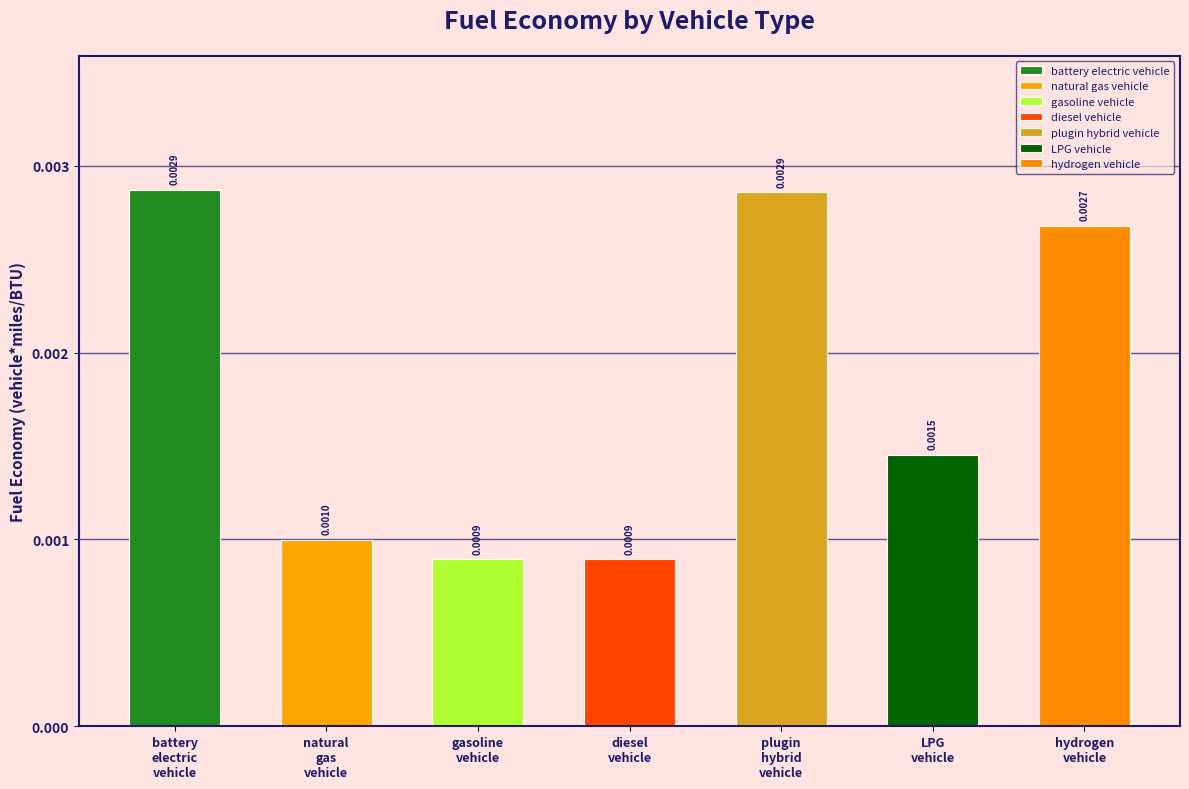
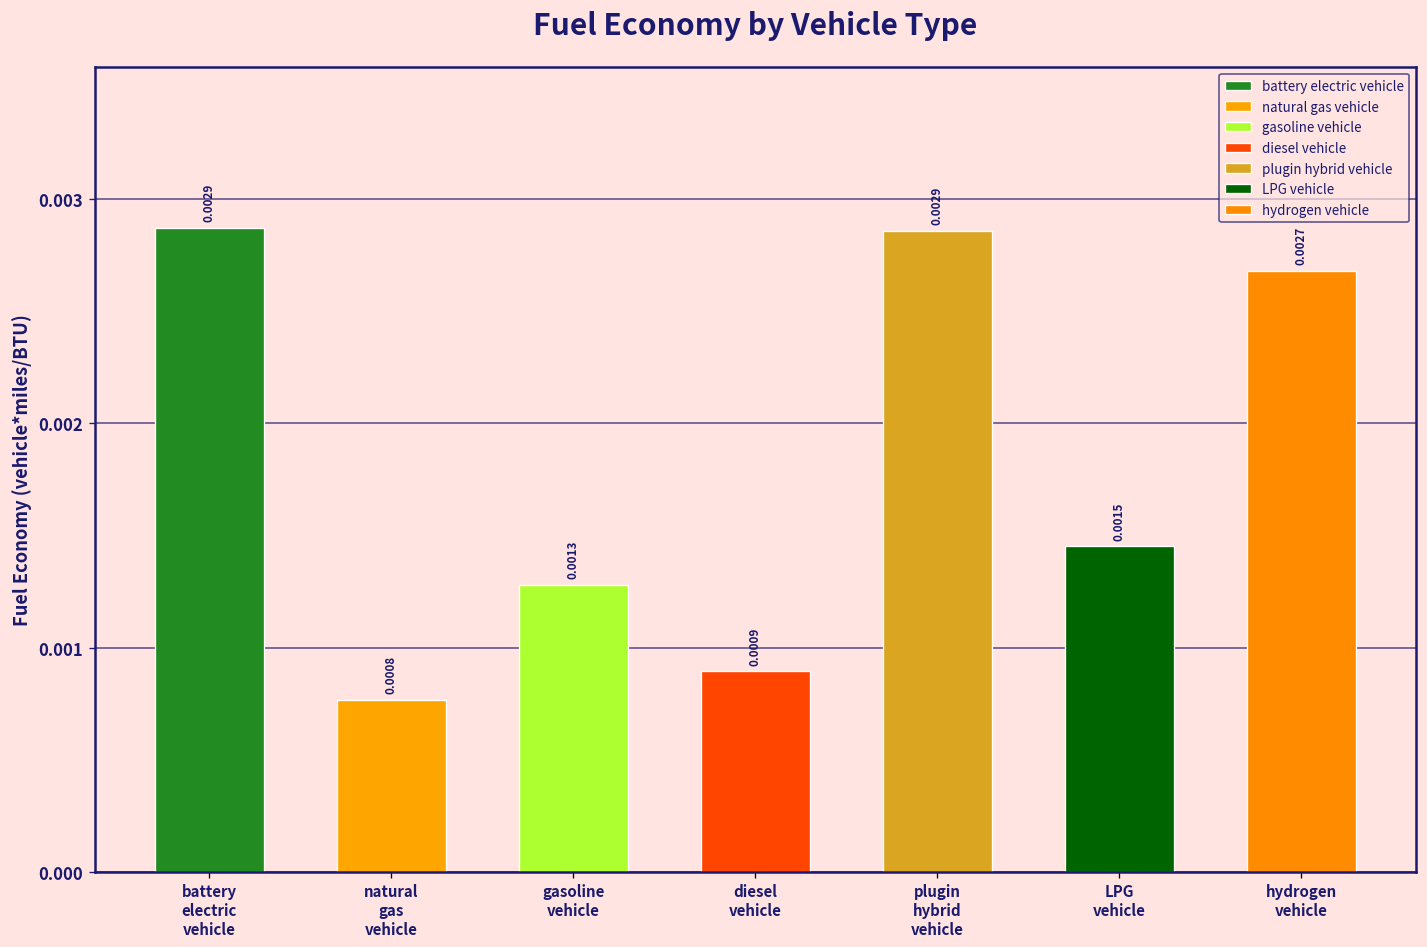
natural gas vehicle: 0.0010 -> 0.0008
gasoline vehicle: 0.0009 -> 0.0013
